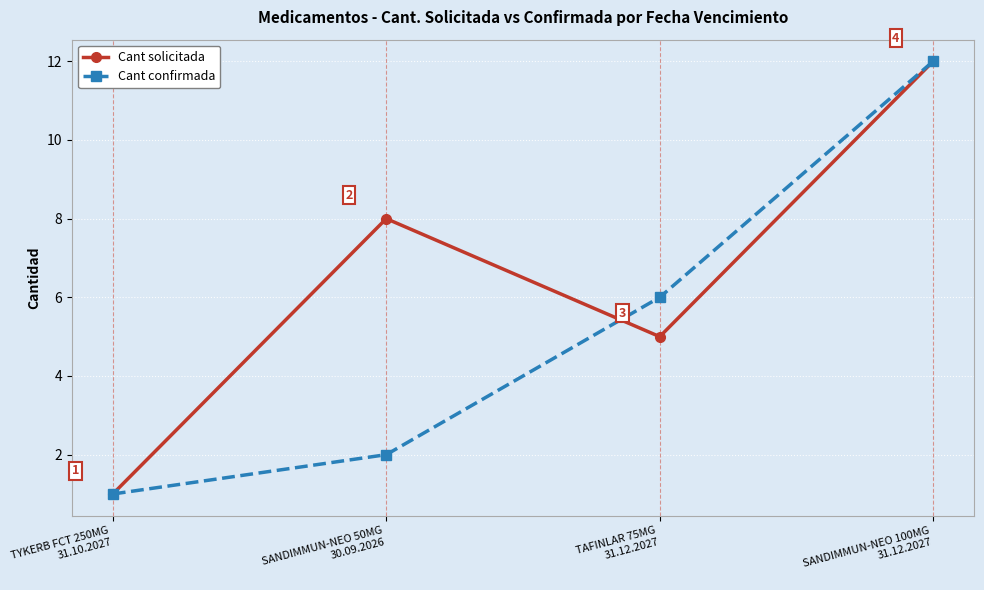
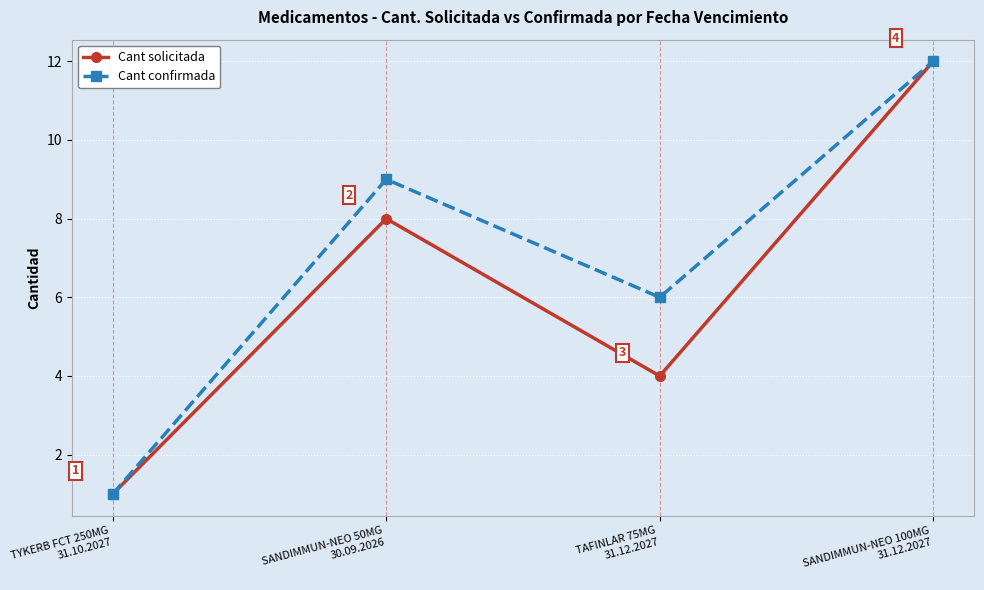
Cant confirmada, SANDIMMUN-NEO 50MG 30.09.2026: 2 -> 9
Cant solicitada, TAFINLAR 75MG 31.12.2027: 5 -> 4
